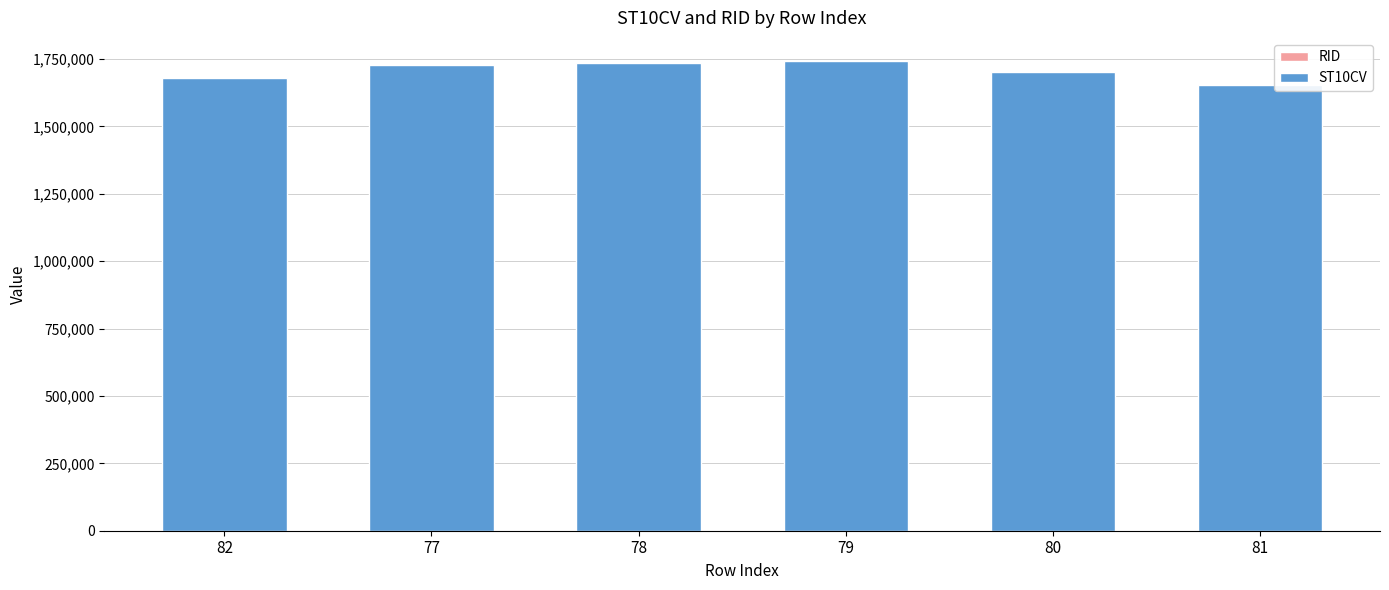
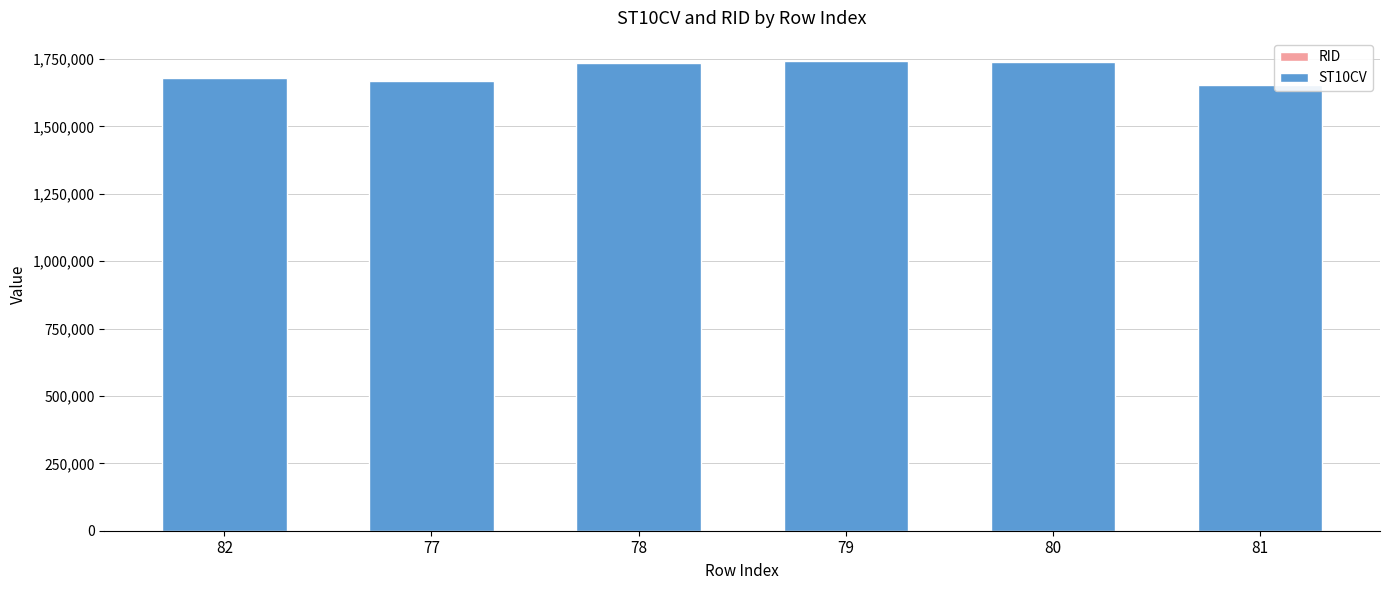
ST10CV, 77: 1,730,000 -> 1,670,000
ST10CV, 80: 1,700,000 -> 1,740,000
